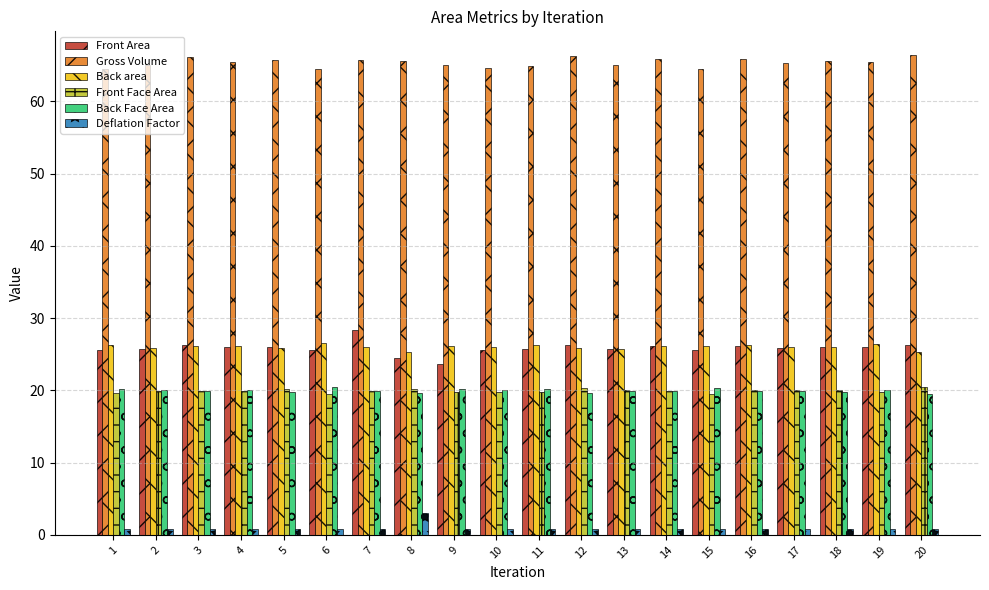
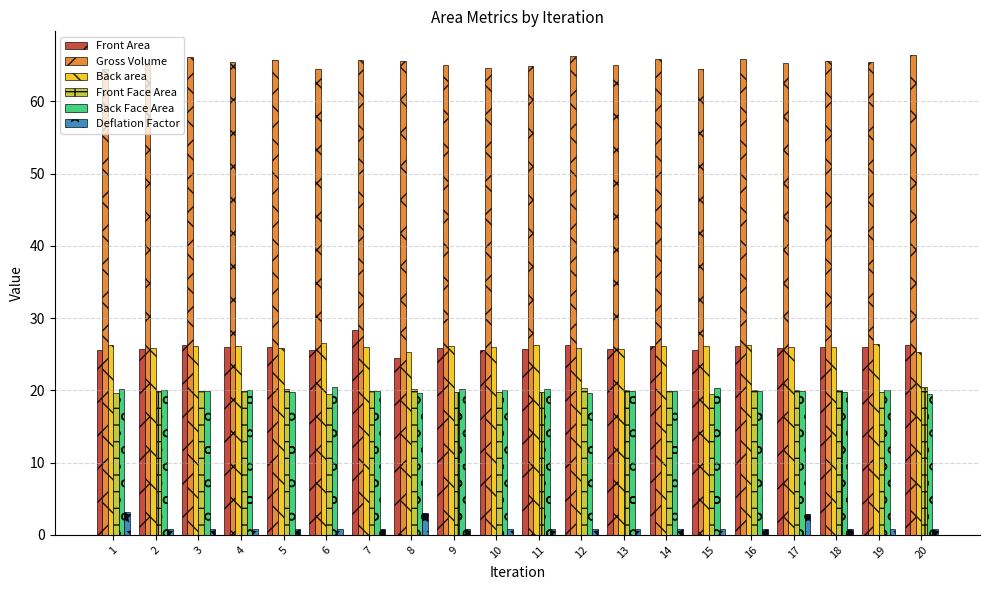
Deflation Factor, 1: 1 -> 3
Front Area, 9: 24 -> 26
Deflation Factor, 17: 1 -> 3
